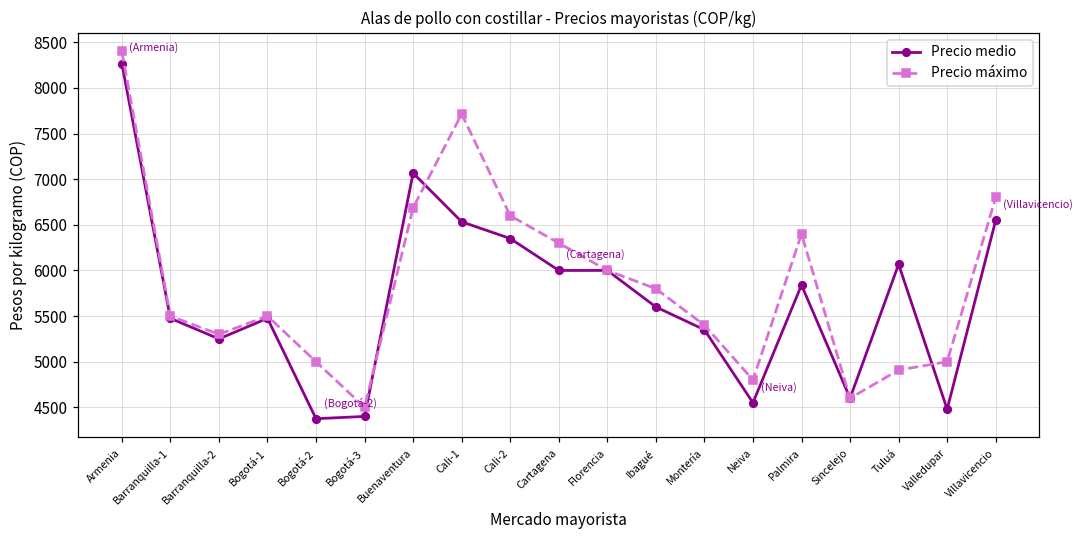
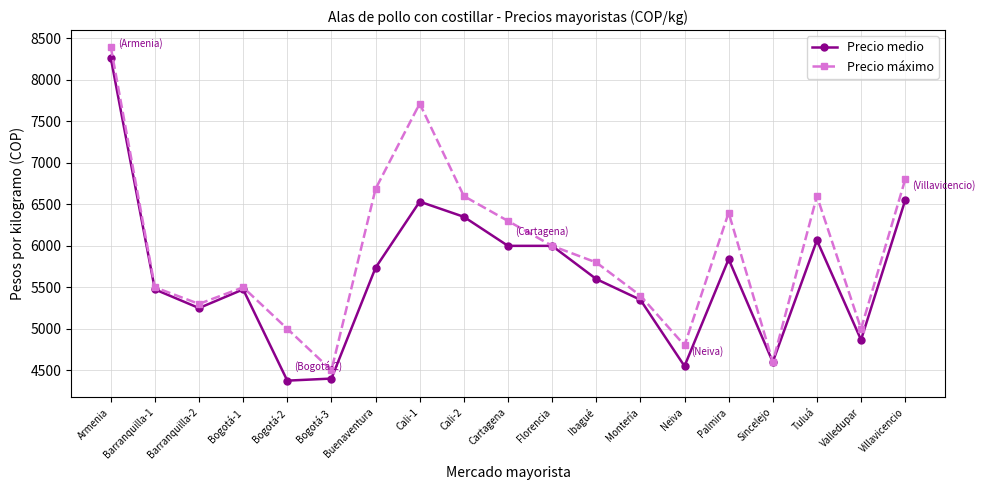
Precio medio, Buenaventura: 7100 -> 5700
Precio máximo, Tuluá: 4900 -> 6600
Precio medio, Valledupar: 4500 -> 4900
